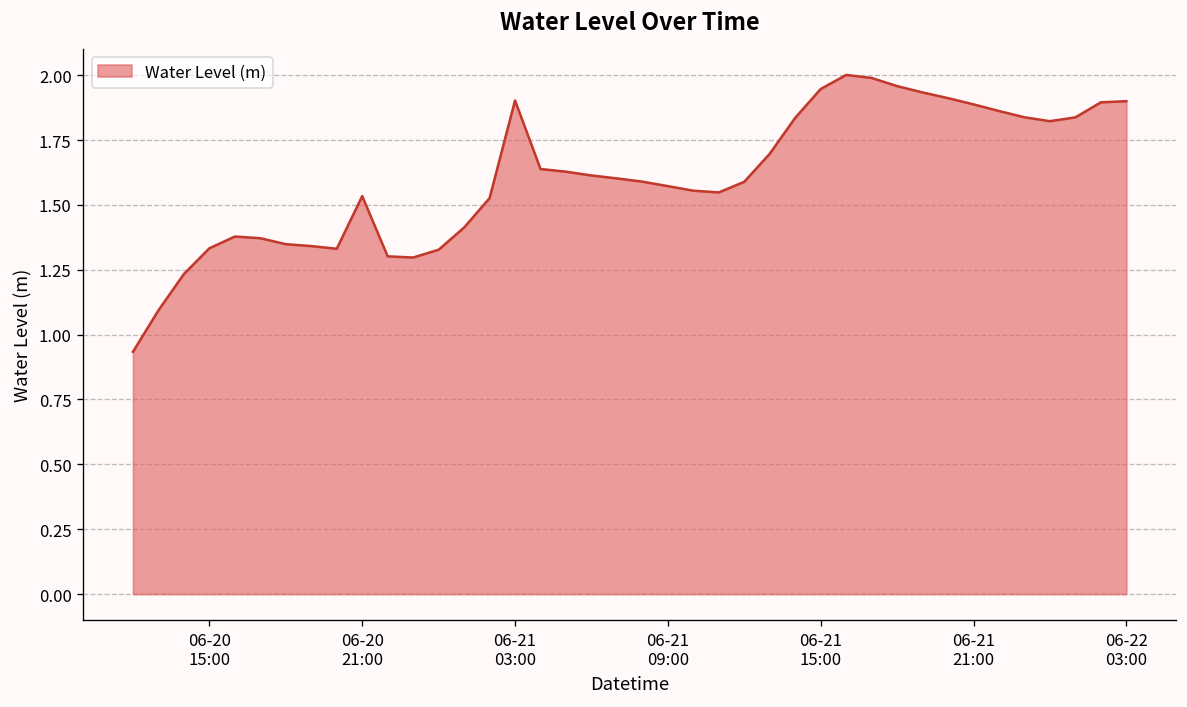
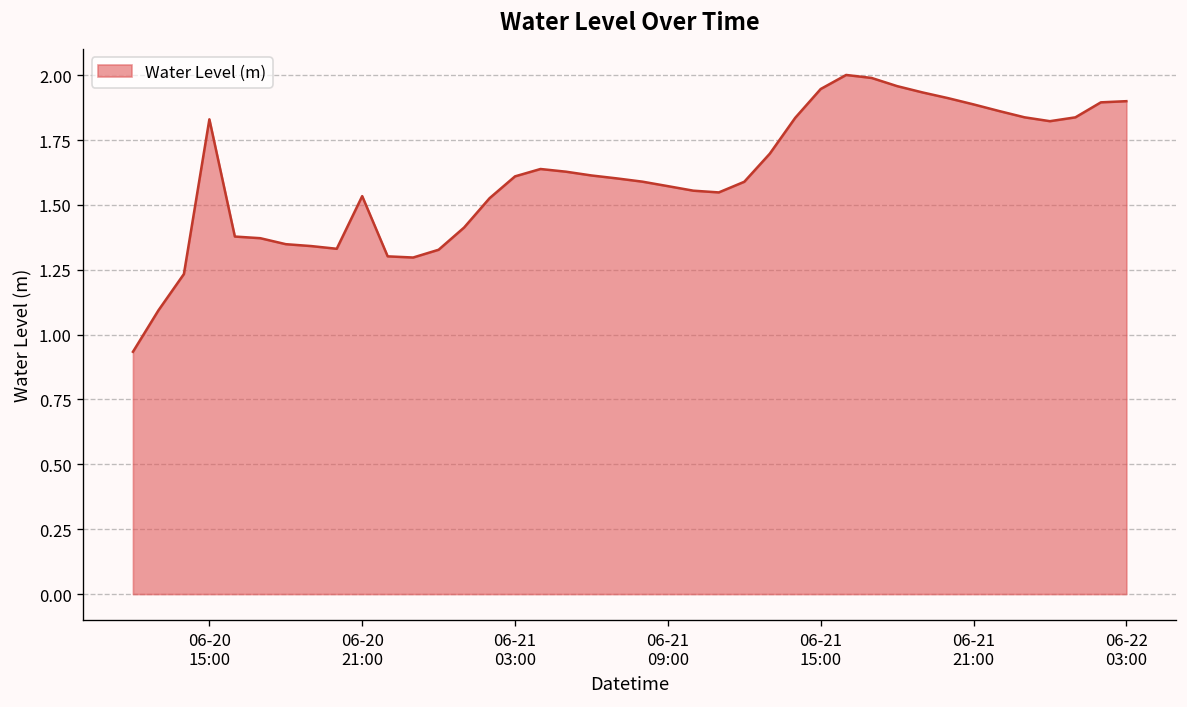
06-20 15:00: 1.33 -> 1.83
06-21 03:00: 1.90 -> 1.61
